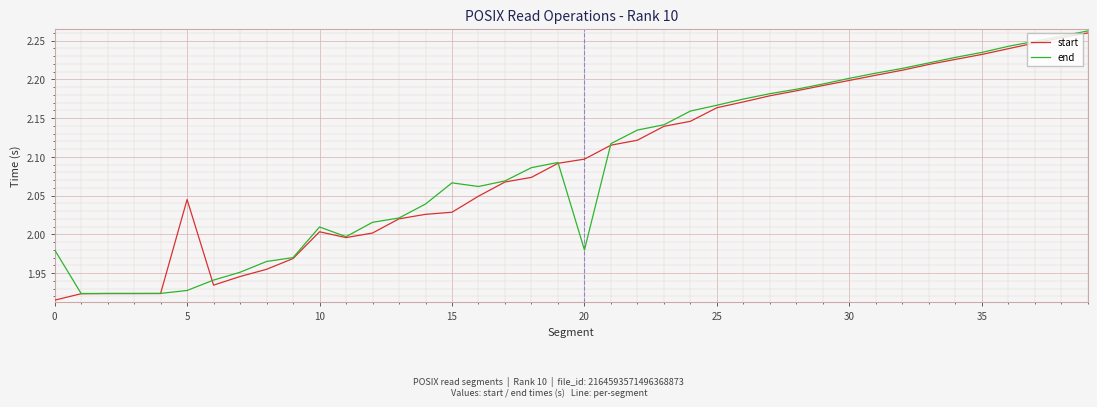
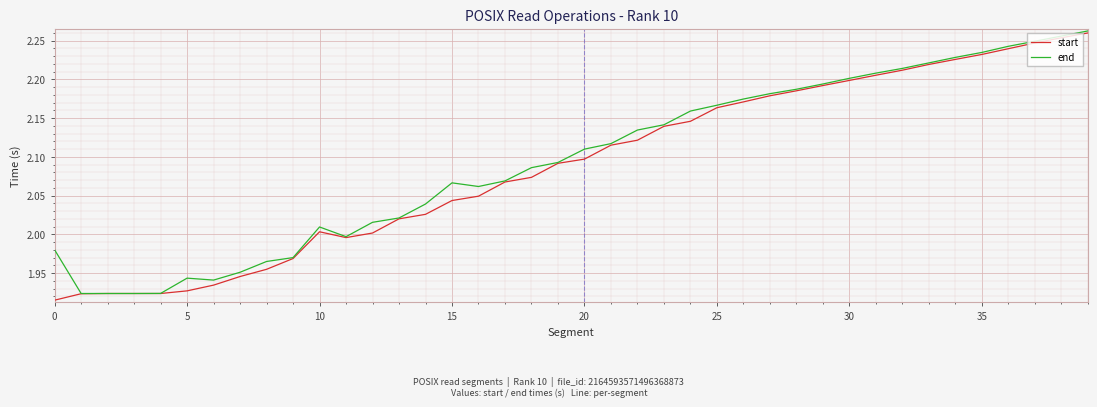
start, 5: 2.05 -> 1.93
end, 5: 1.93 -> 1.94
start, 15: 2.03 -> 2.04
end, 20: 1.98 -> 2.11
